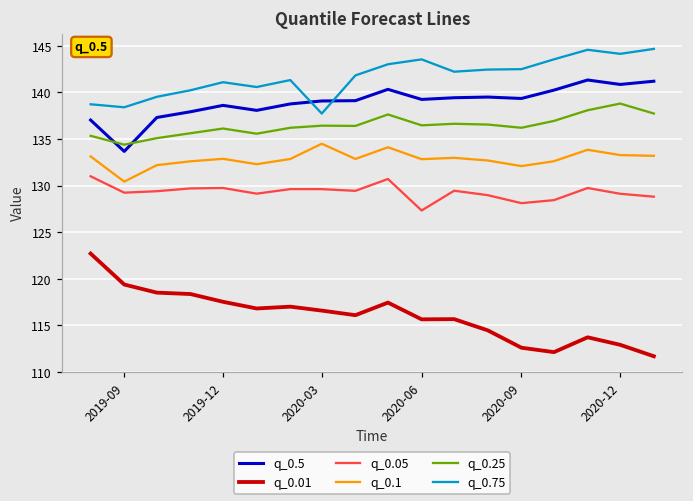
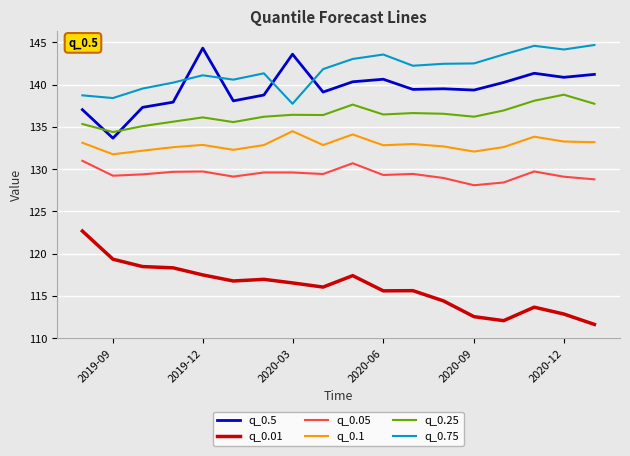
q_0.1, 2019-09: 130 -> 132
q_0.5, 2019-12: 139 -> 144
q_0.5, 2020-03: 139 -> 144
q_0.5, 2020-06: 139 -> 141
q_0.05, 2020-06: 127 -> 129
